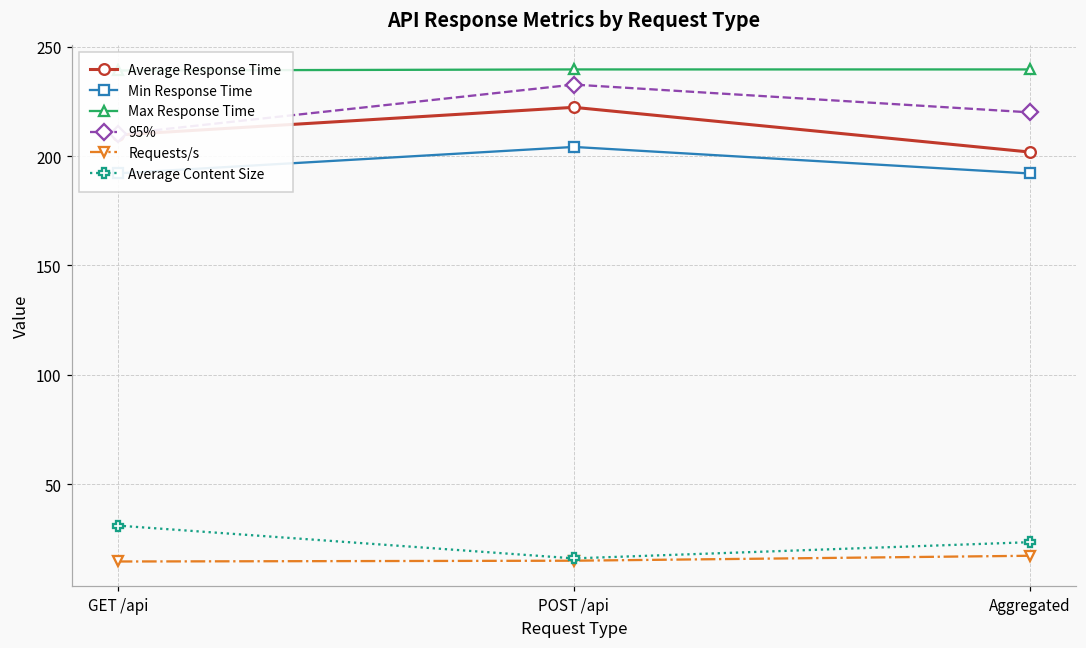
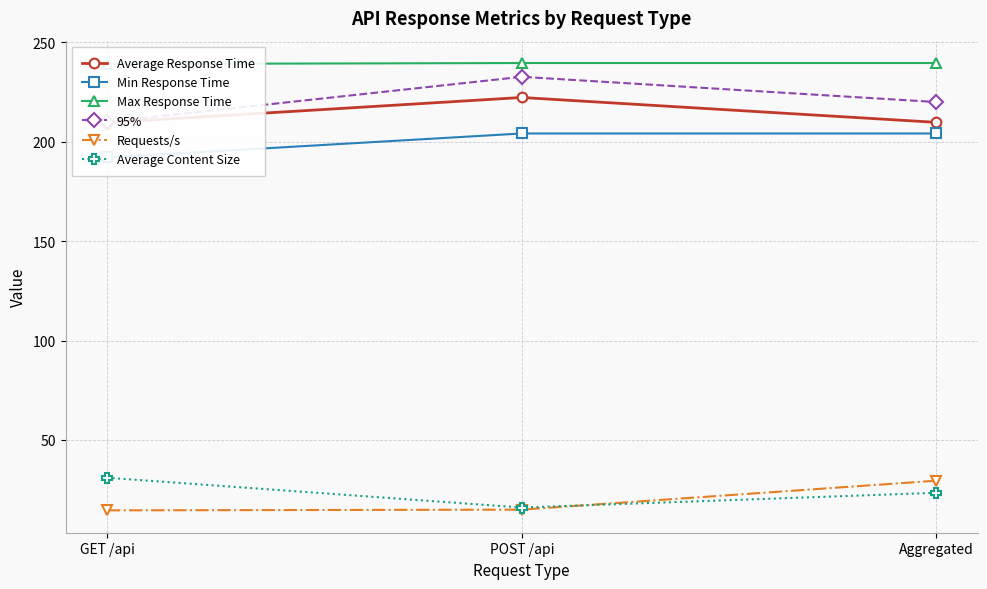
Average Response Time, Aggregated: 202 -> 210
Min Response Time, Aggregated: 192 -> 204
Requests/s, Aggregated: 17 -> 30
